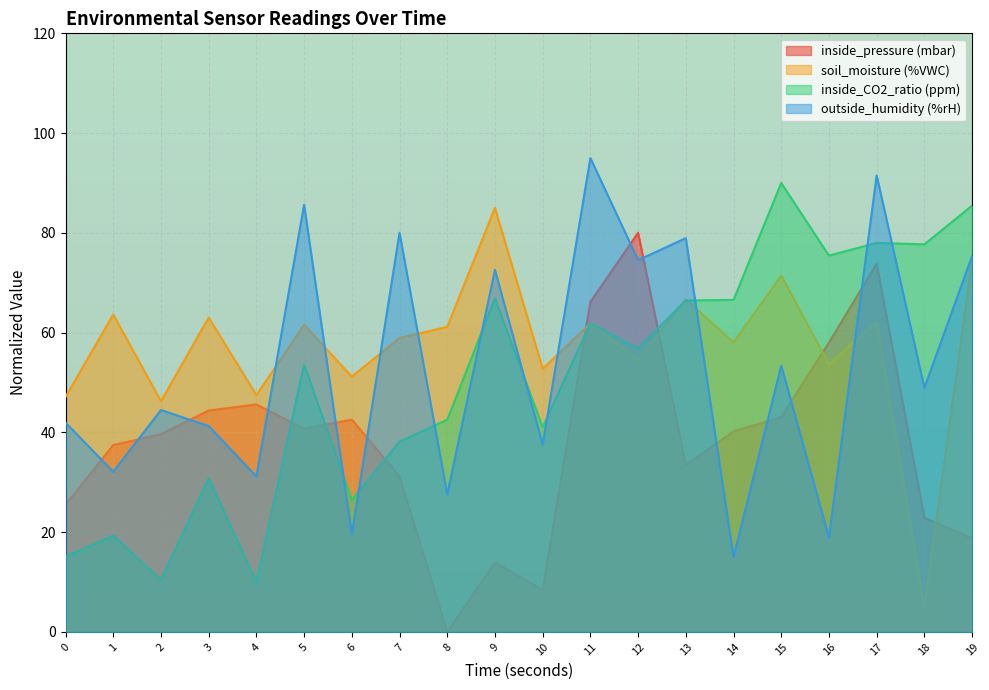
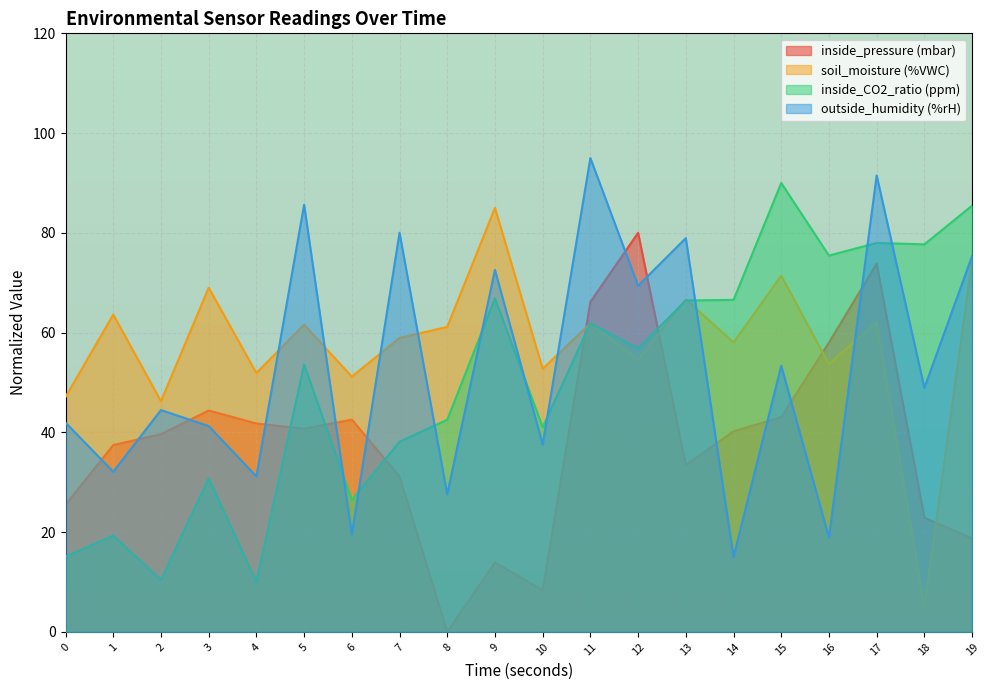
soil_moisture (%VWC), 3: 63 -> 69
inside_pressure (mbar), 4: 46 -> 42
soil_moisture (%VWC), 4: 47 -> 52
outside_humidity (%rH), 12: 75 -> 69
